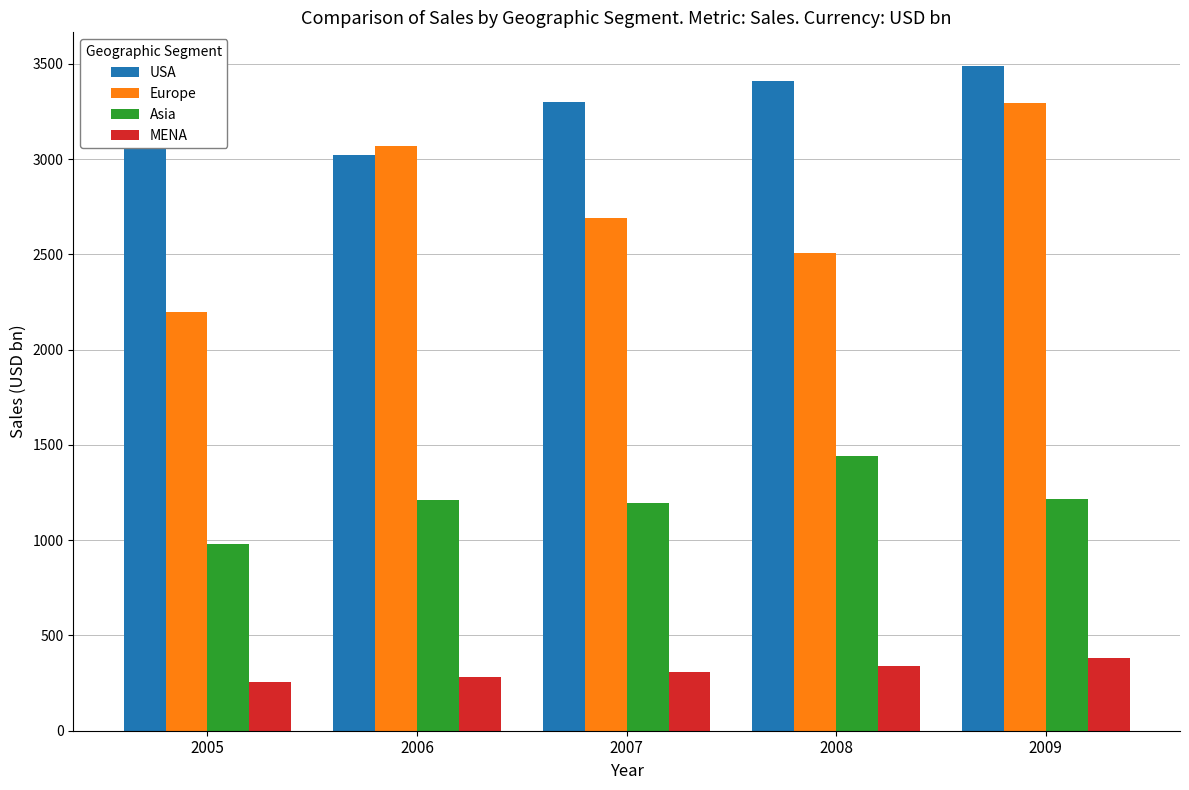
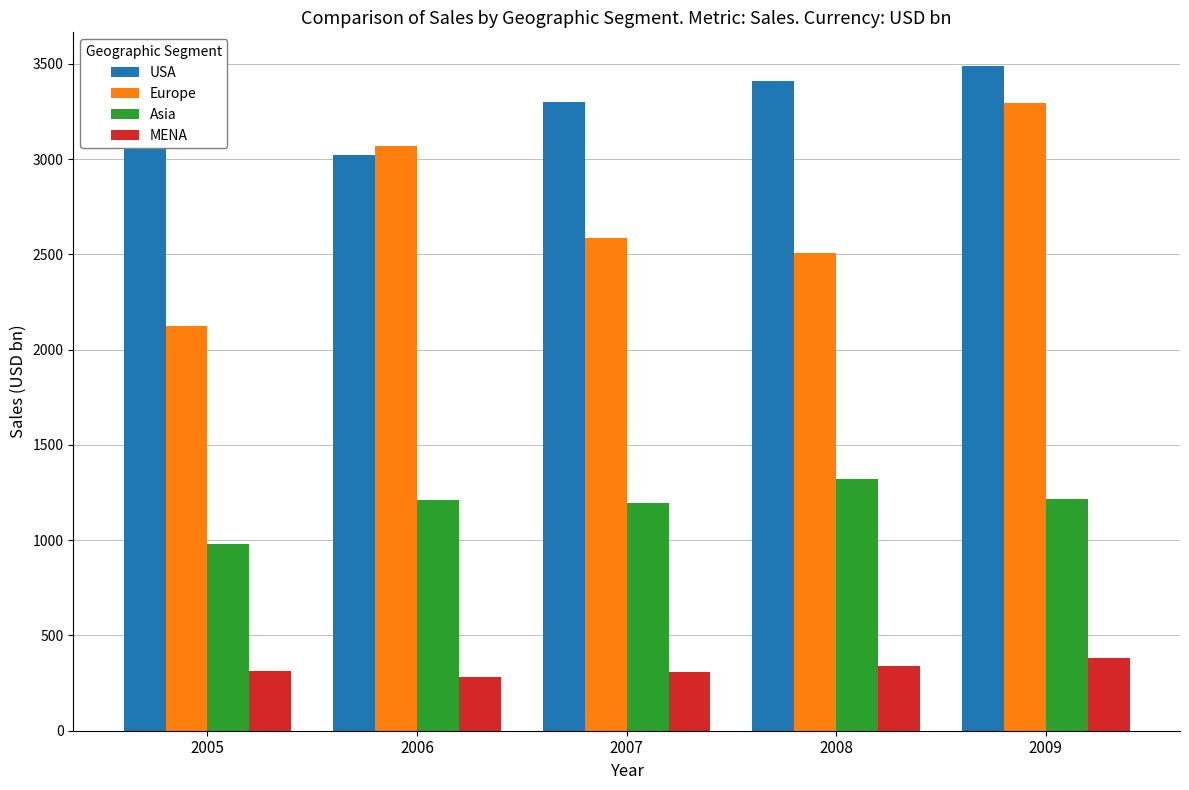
Europe, 2005: 2200 -> 2130
MENA, 2005: 250 -> 310
Europe, 2007: 2690 -> 2590
Asia, 2008: 1440 -> 1320
